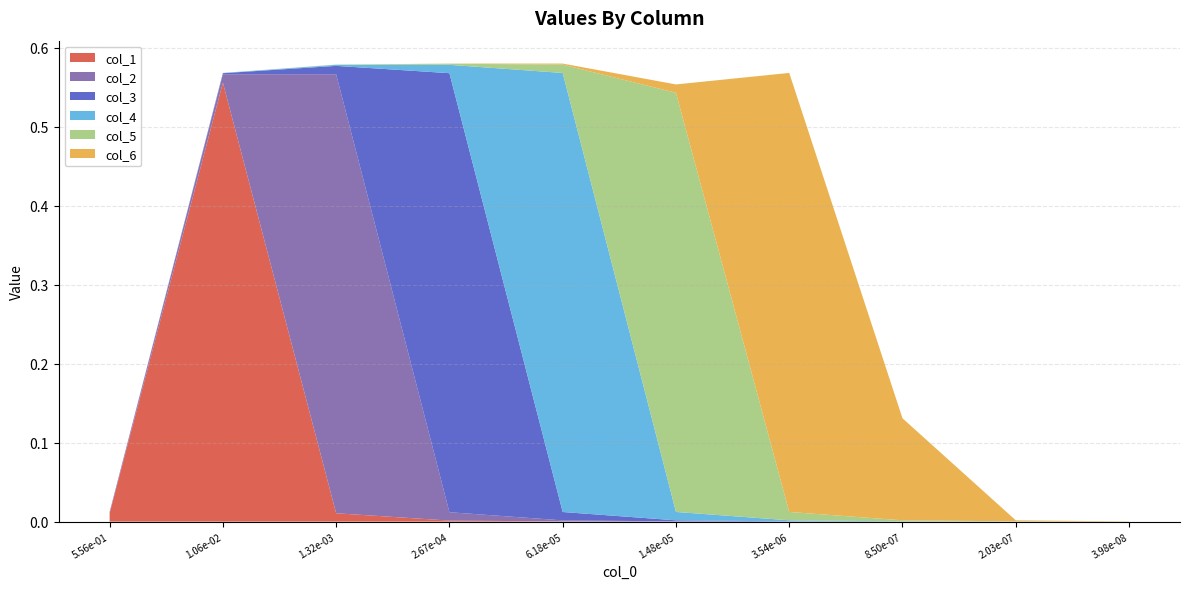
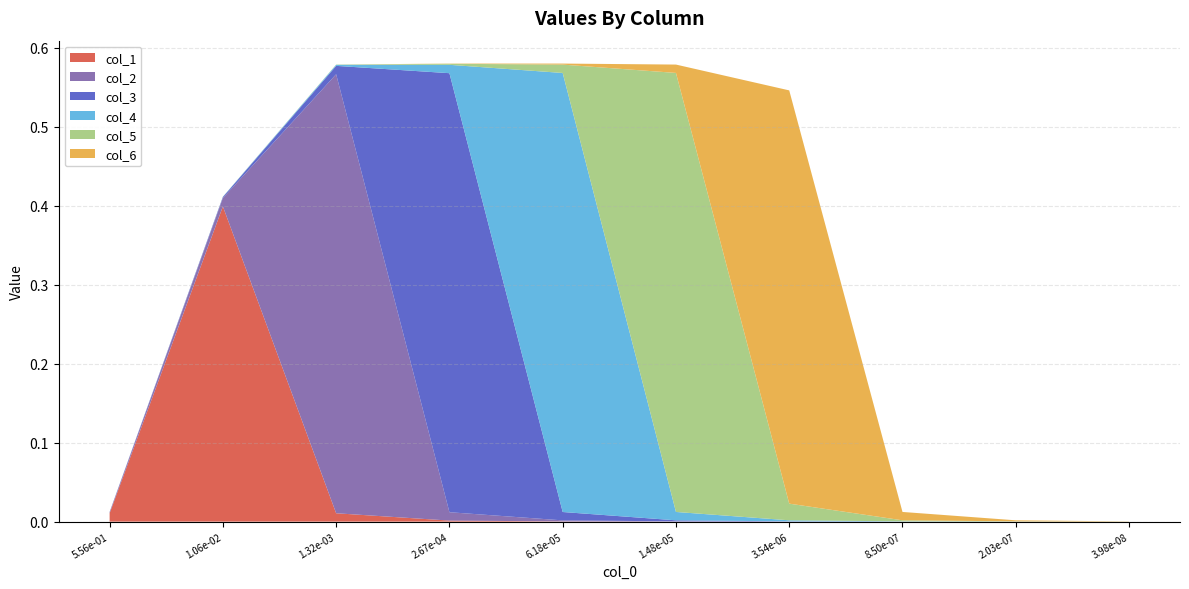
col_1, 1.06e-02: 0.56 -> 0.40
col_5, 1.48e-05: 0.53 -> 0.56
col_5, 3.54e-06: 0.01 -> 0.02
col_6, 3.54e-06: 0.56 -> 0.52
col_6, 8.50e-07: 0.13 -> 0.01
